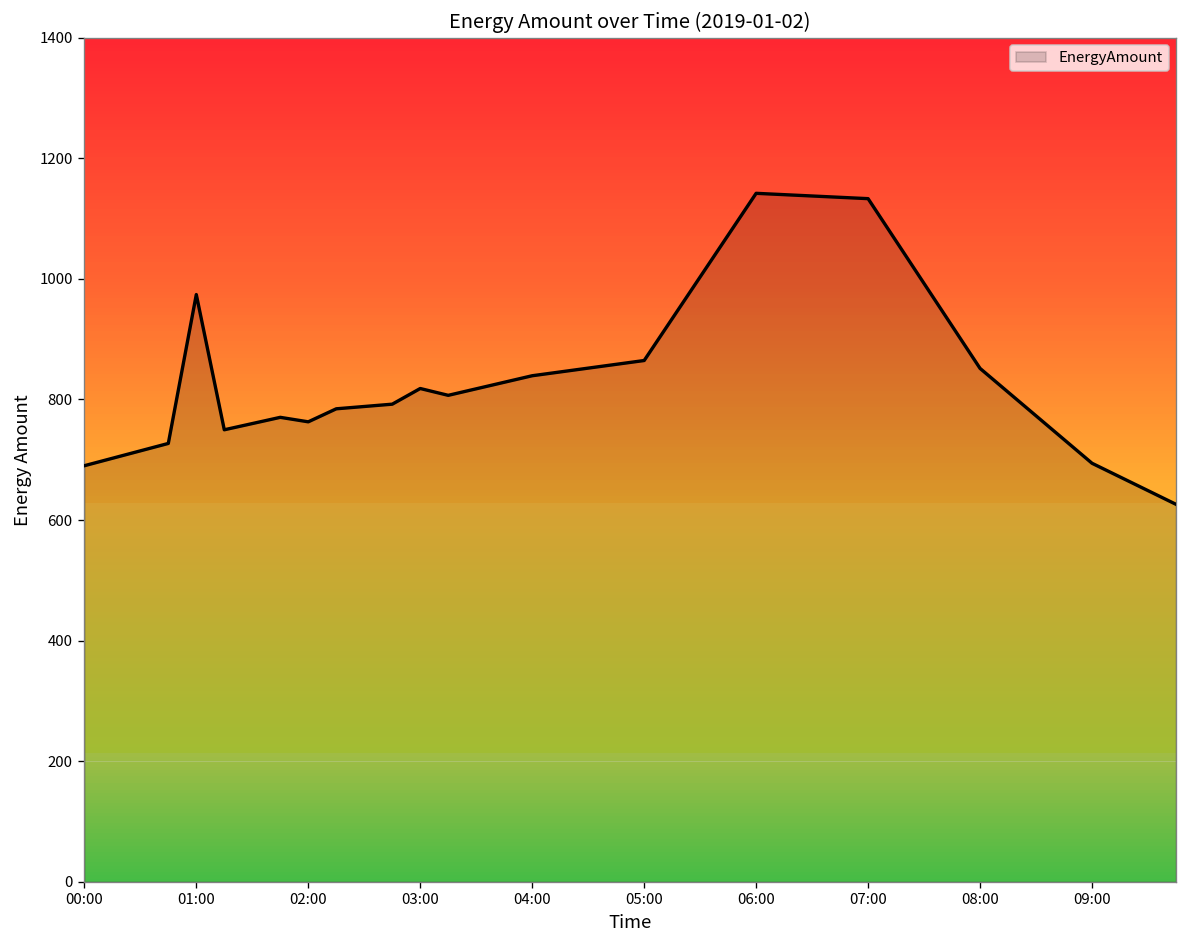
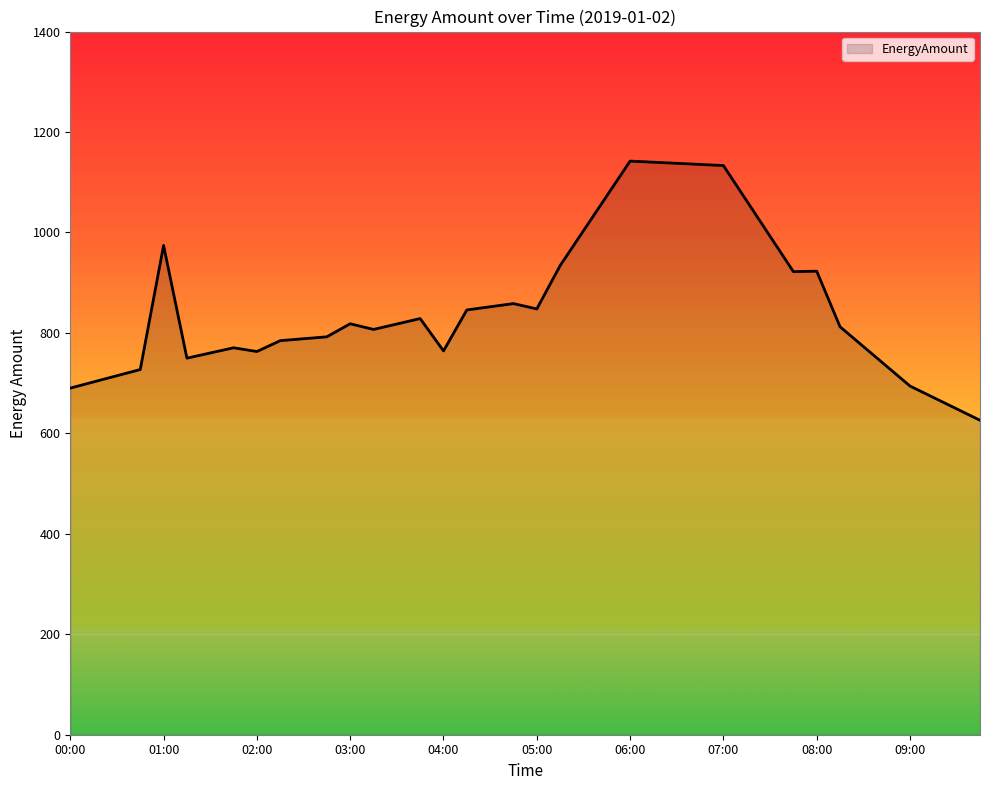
04:00: 840 -> 760
05:00: 860 -> 850
08:00: 850 -> 920
